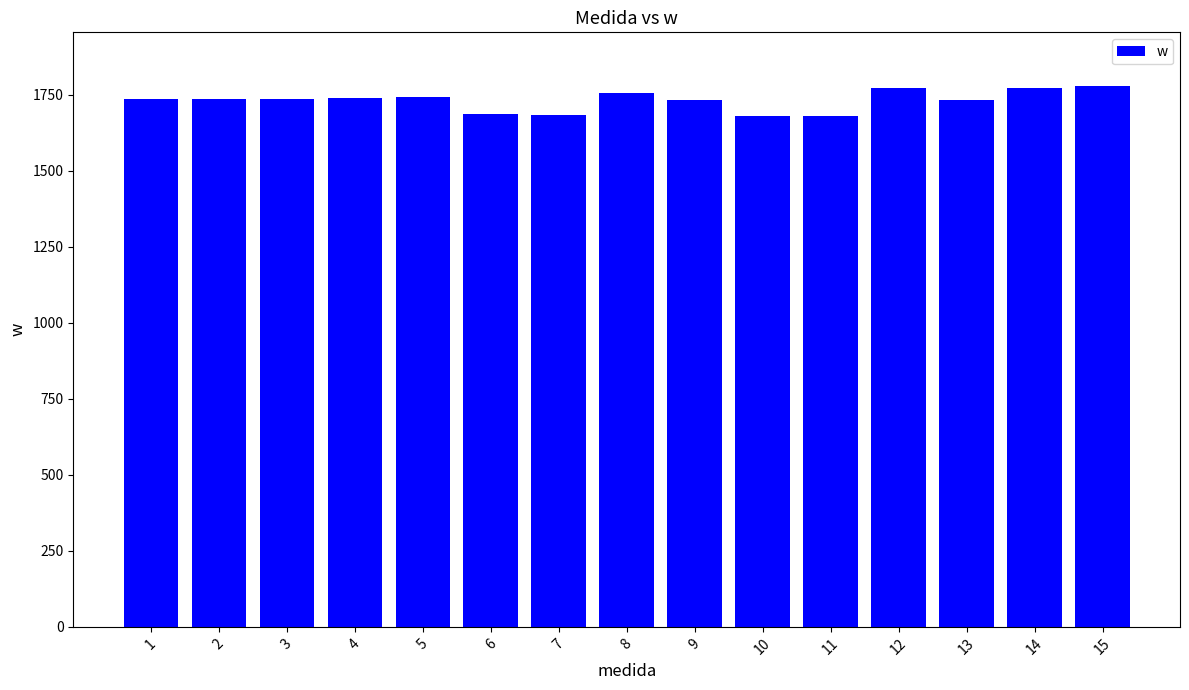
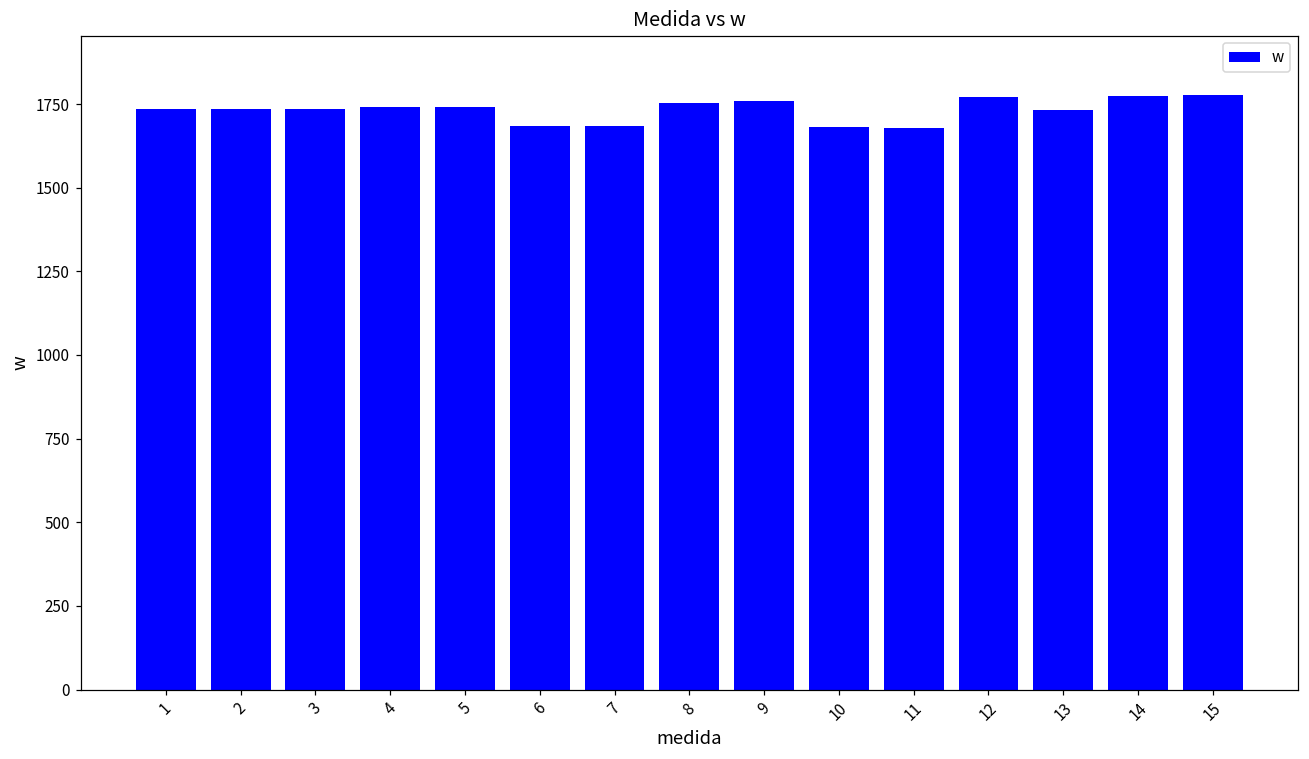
9: 1730 -> 1760
